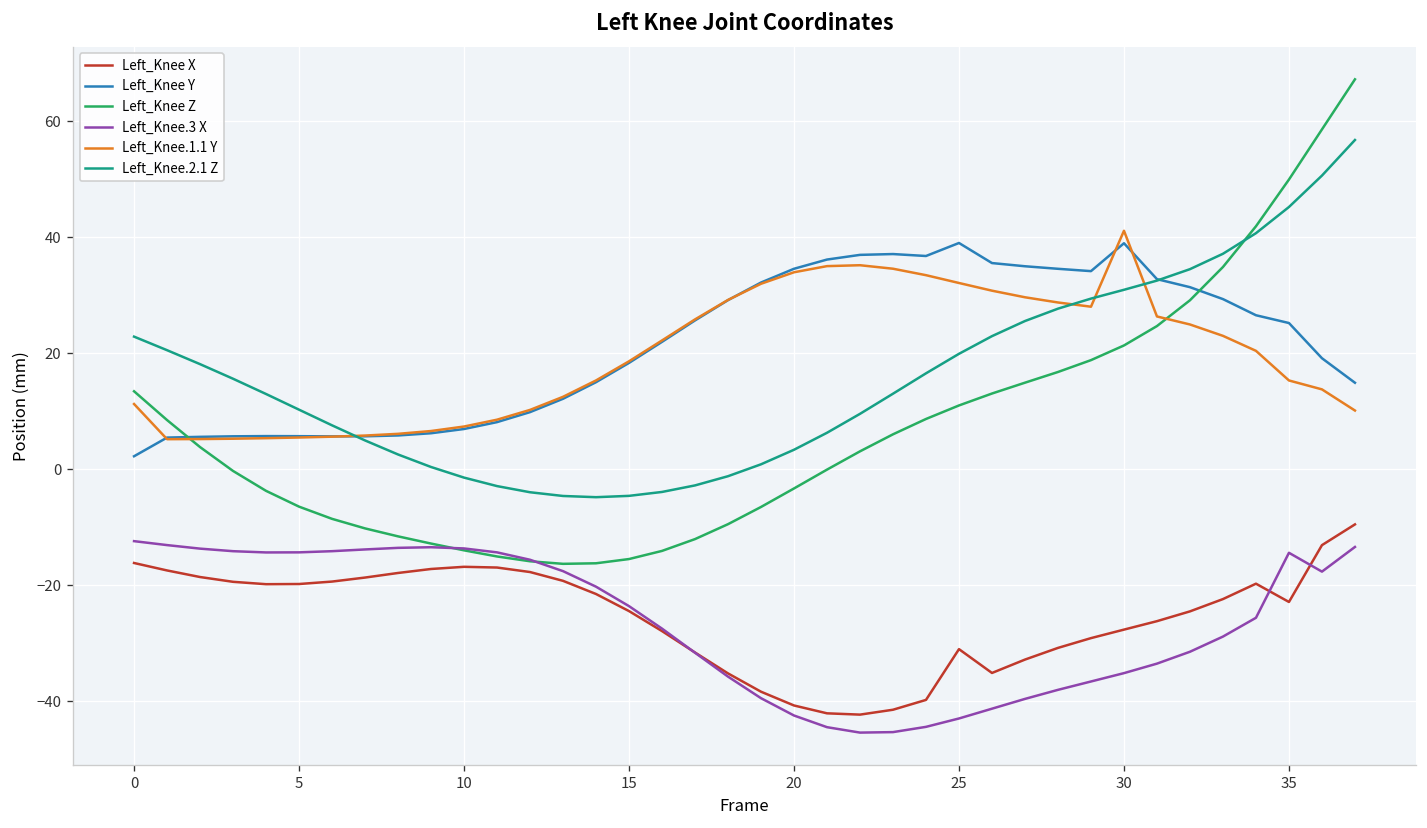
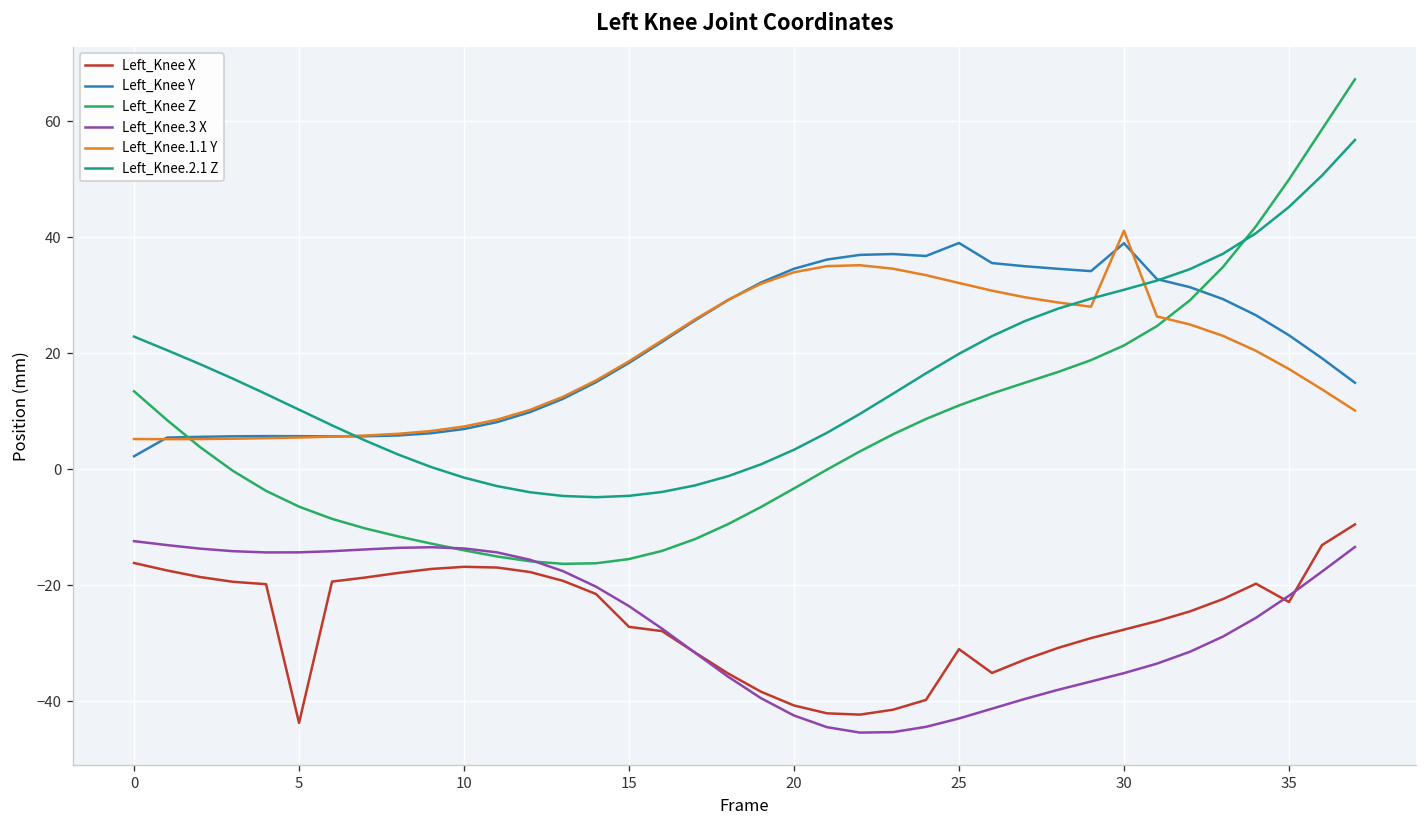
Left_Knee.1.1 Y, 0: 11 -> 5
Left_Knee X, 5: -20 -> -44
Left_Knee X, 15: -24 -> -27
Left_Knee Y, 35: 25 -> 23
Left_Knee.3 X, 35: -14 -> -22
Left_Knee.1.1 Y, 35: 15 -> 17
